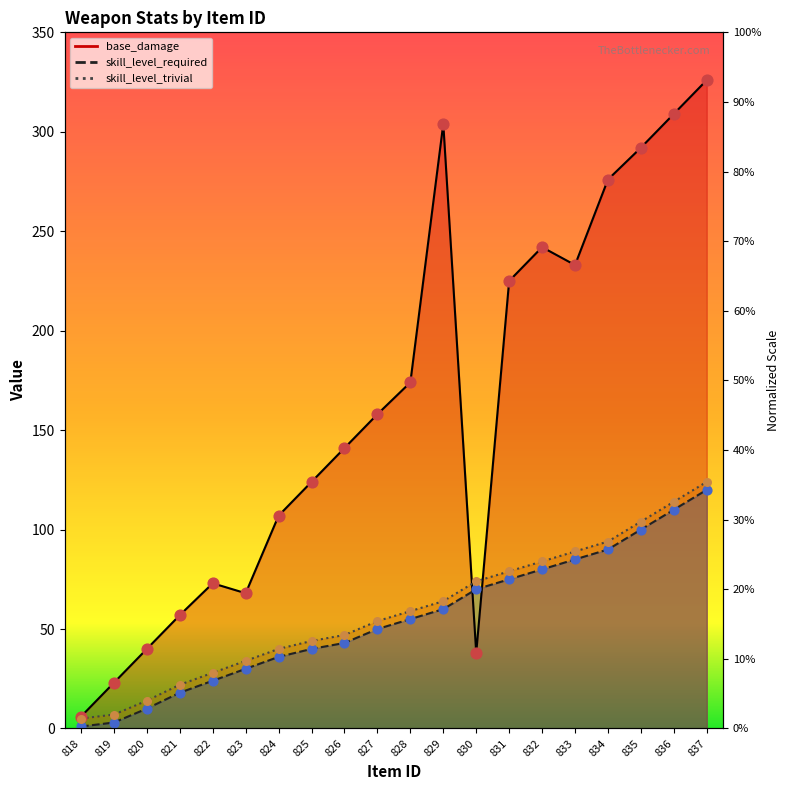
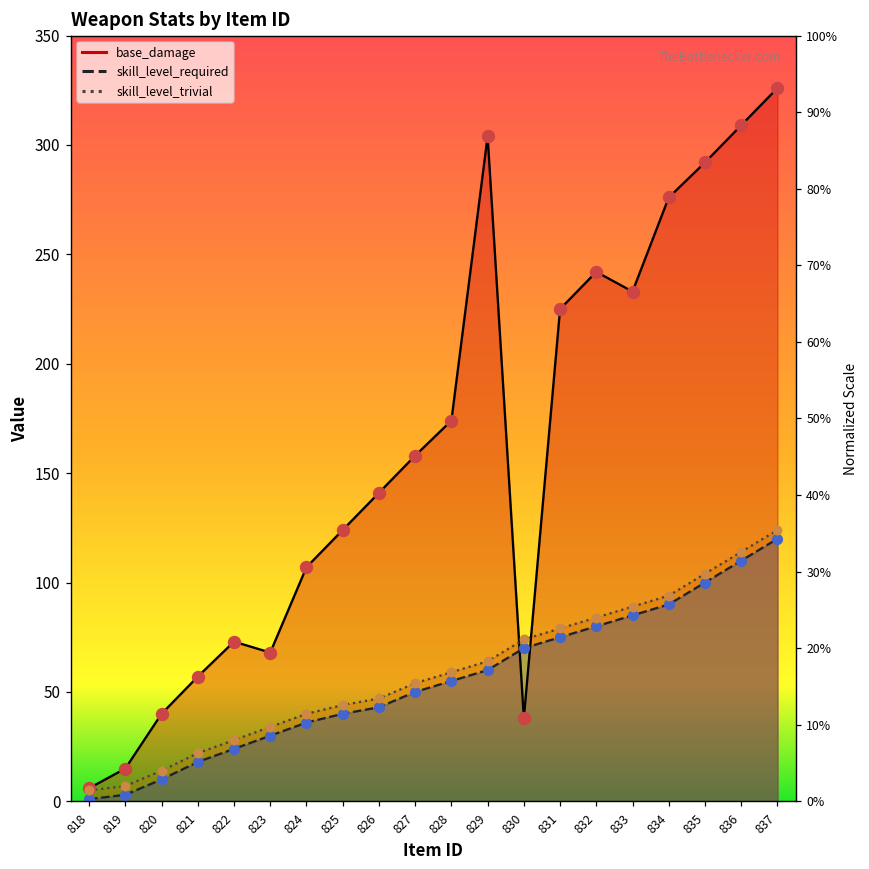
base_damage, 819: 23 -> 15
